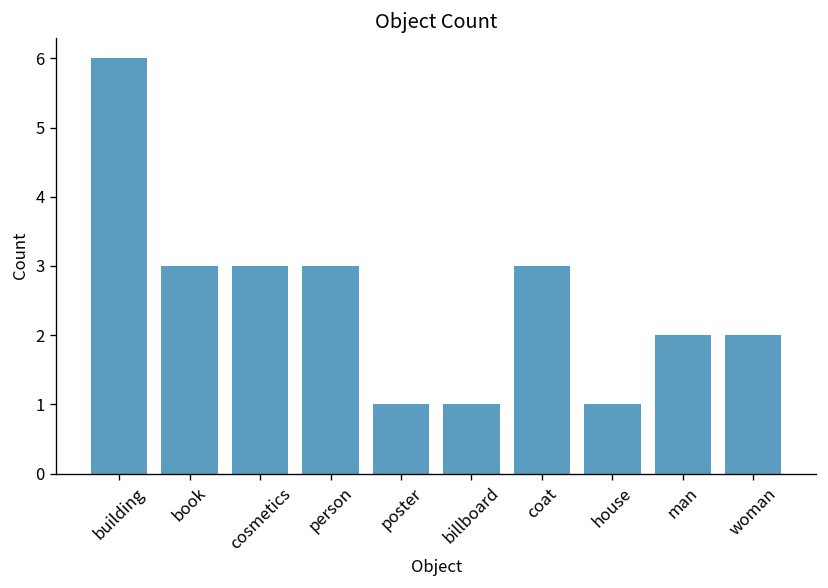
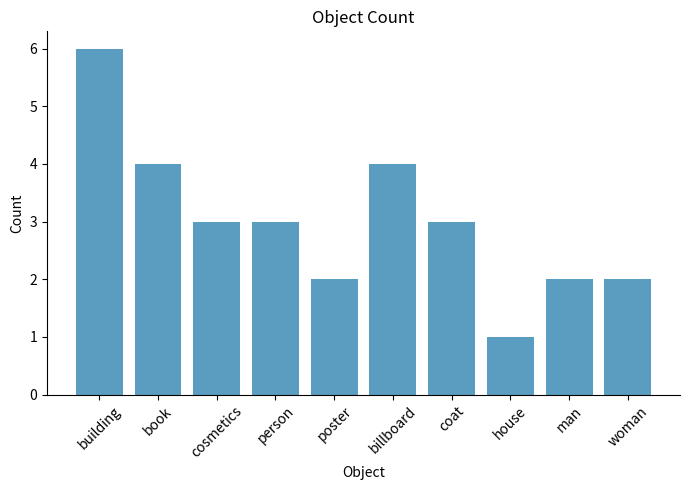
book: 3 -> 4
poster: 1 -> 2
billboard: 1 -> 4
